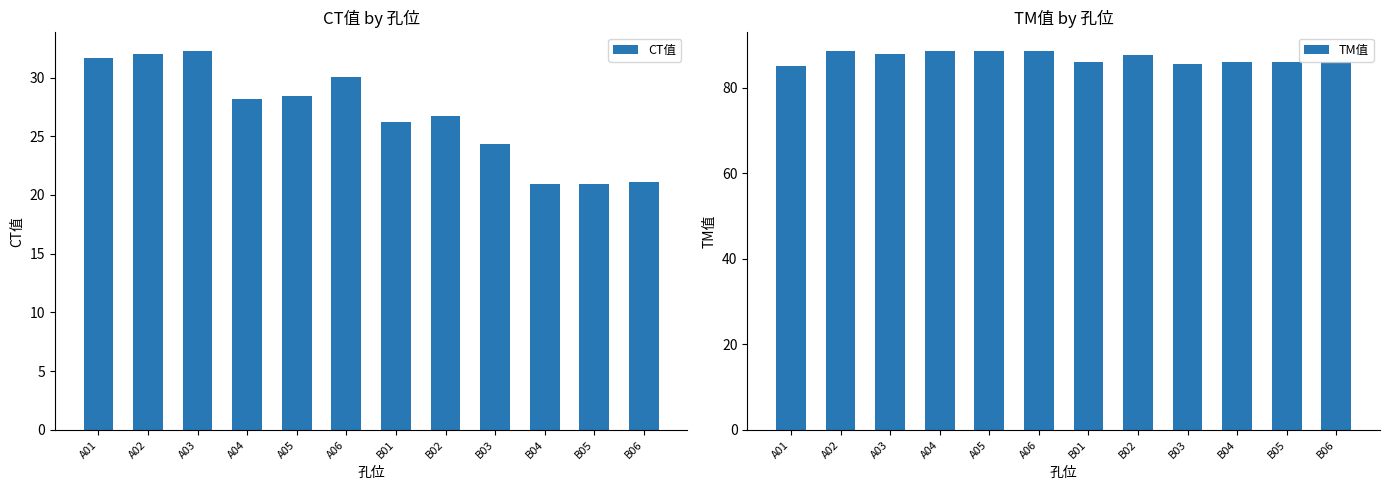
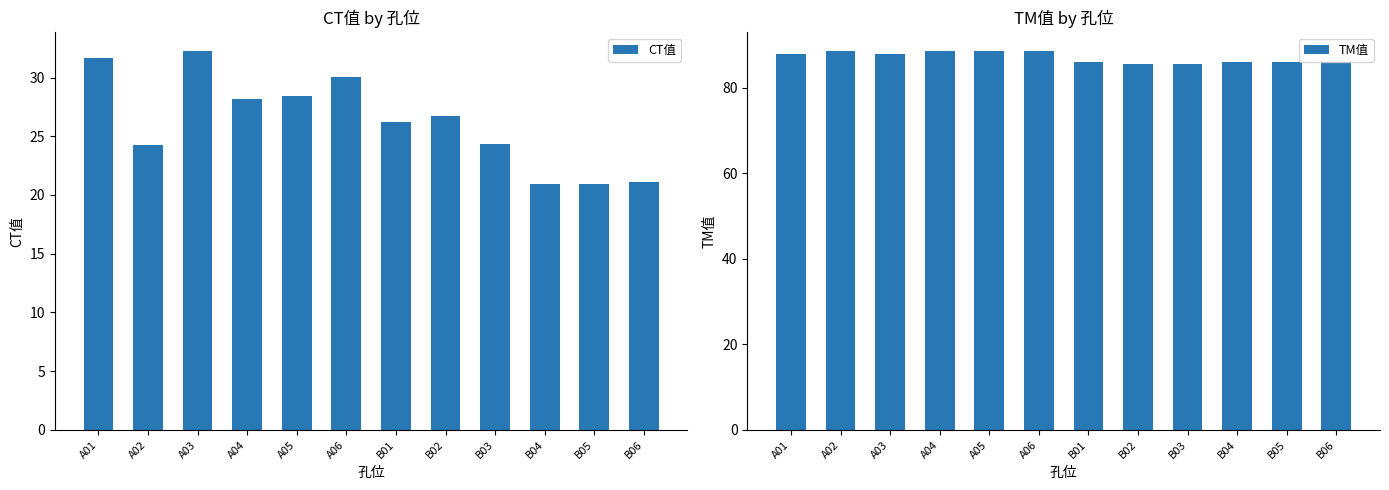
CT值 by 孔位, A02: 32.0 -> 24.3
TM值 by 孔位, A01: 85 -> 88
TM值 by 孔位, B02: 88 -> 86
